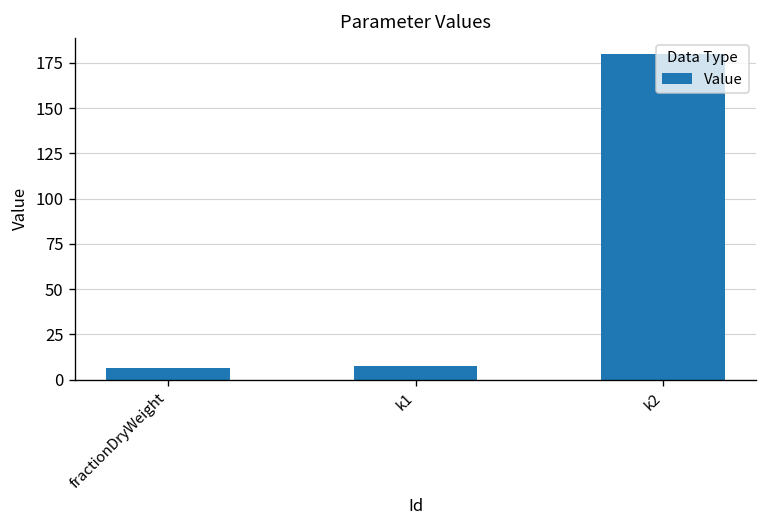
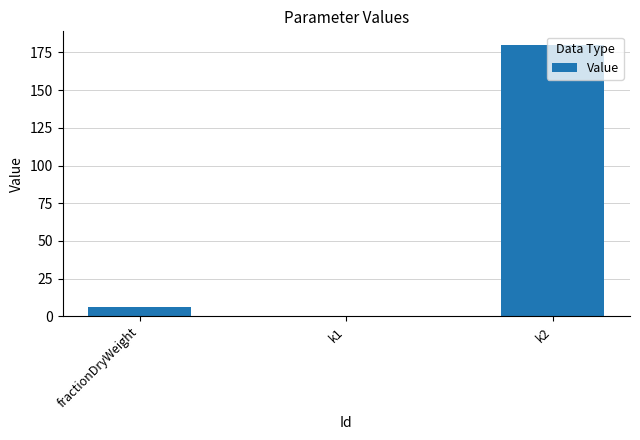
k1: 7 -> 0
